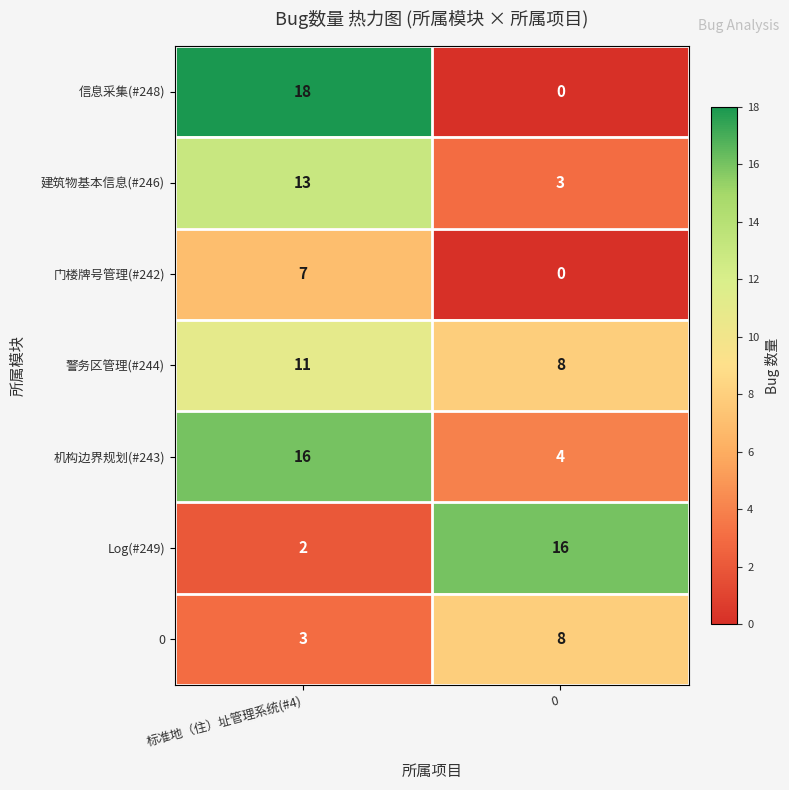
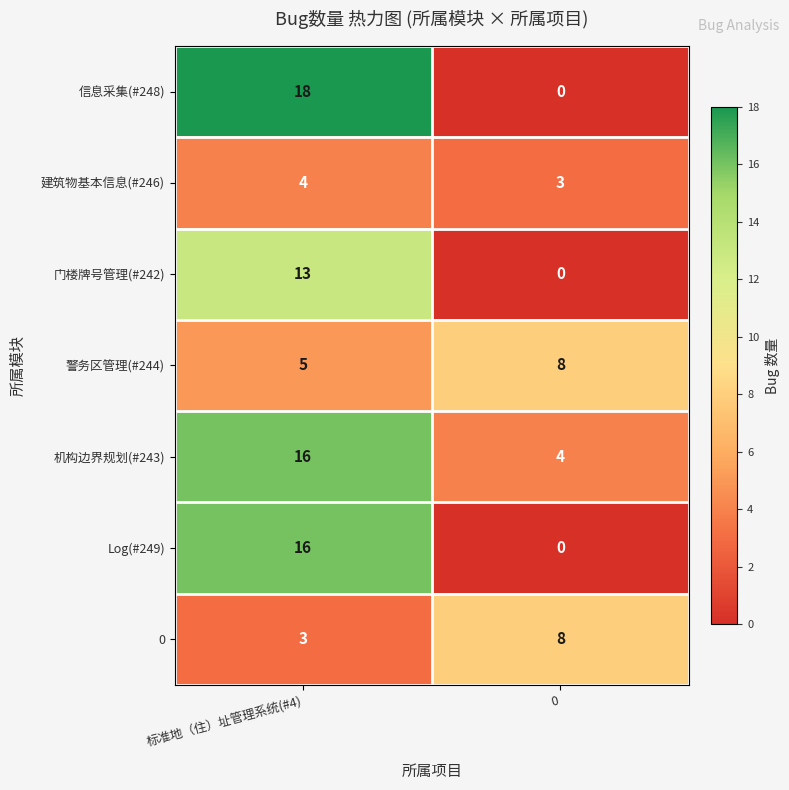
建筑物基本信息(#246), 标准地（住）址管理系统(#4): 13 -> 4
门楼牌号管理(#242), 标准地（住）址管理系统(#4): 7 -> 13
警务区管理(#244), 标准地（住）址管理系统(#4): 11 -> 5
Log(#249), 标准地（住）址管理系统(#4): 2 -> 16
Log(#249), 0: 16 -> 0
